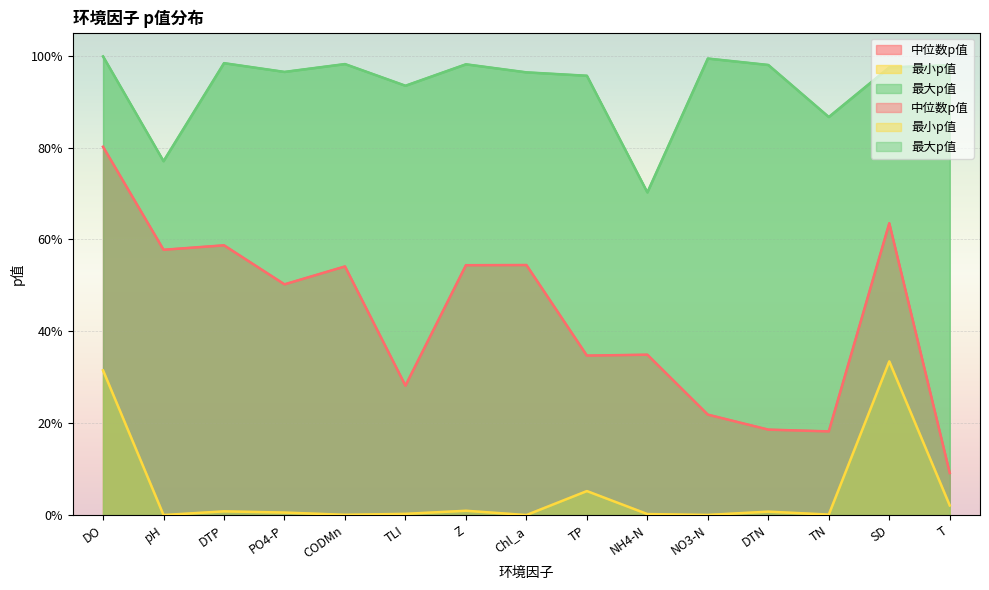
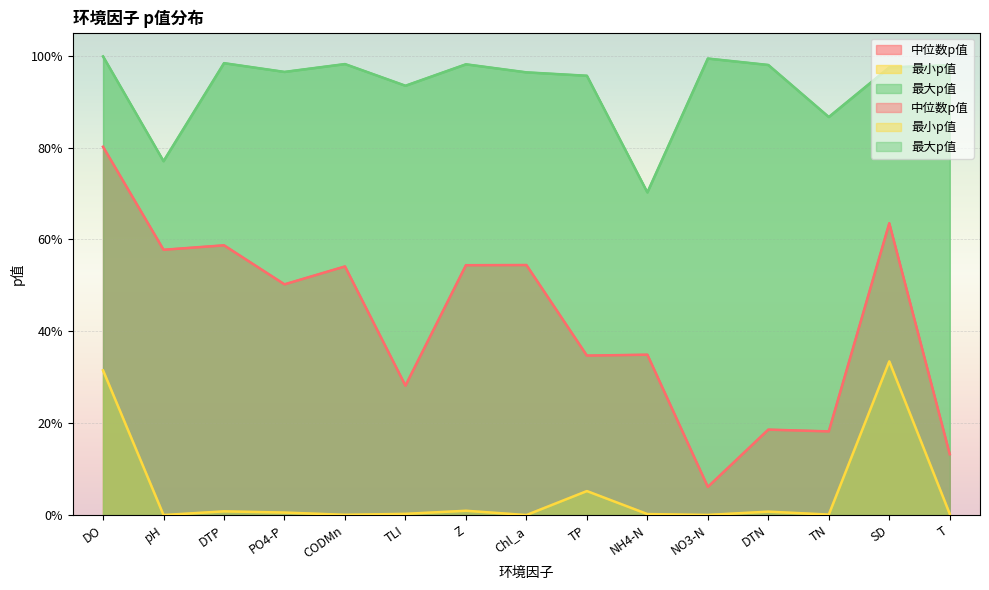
中位数p值, NO3-N: 22% -> 6%
中位数p值, T: 9% -> 13%
最小p值, T: 2% -> 0%
